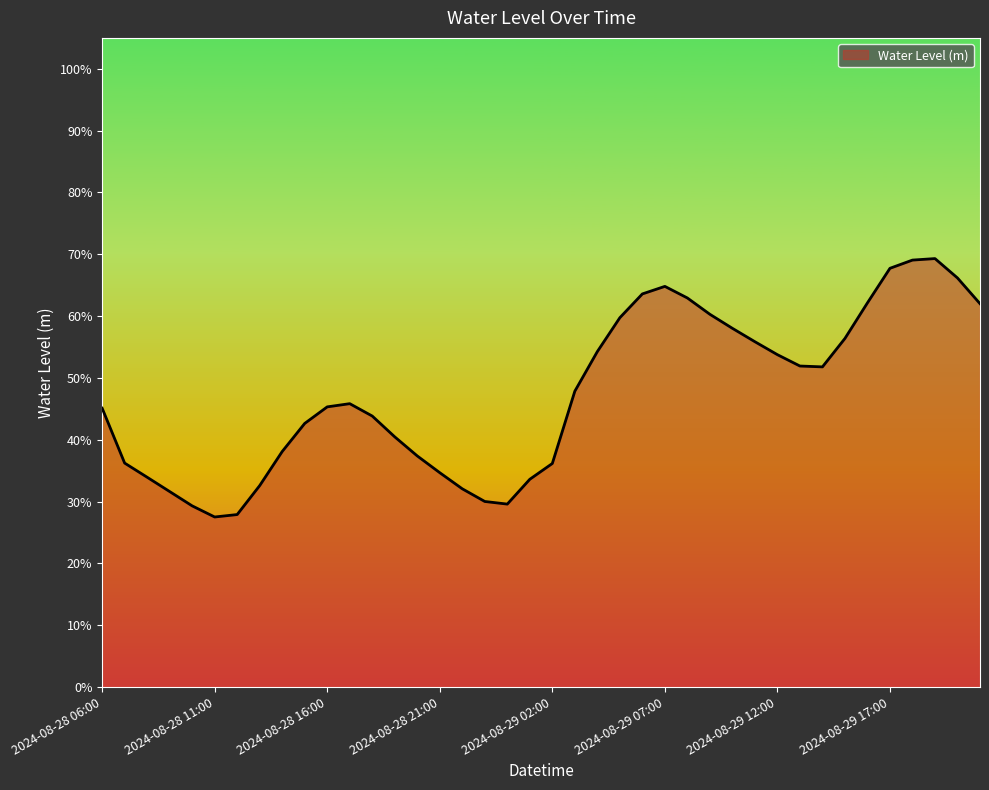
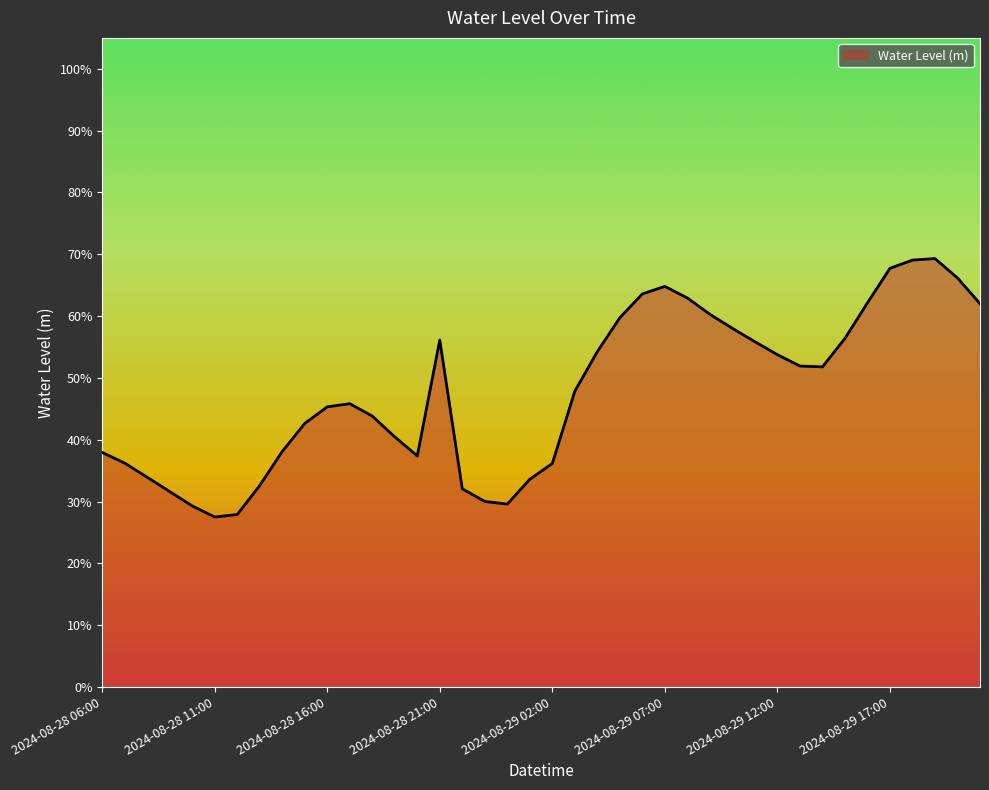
2024-08-28 06:00: 45% -> 38%
2024-08-28 21:00: 35% -> 56%
